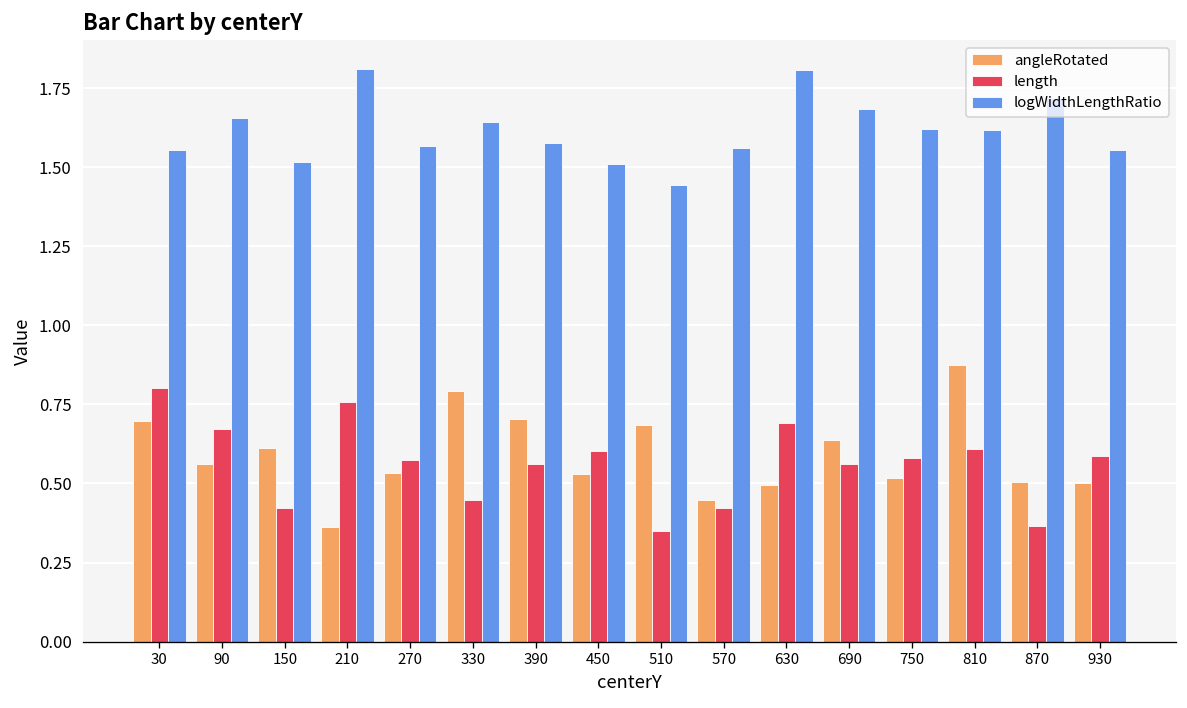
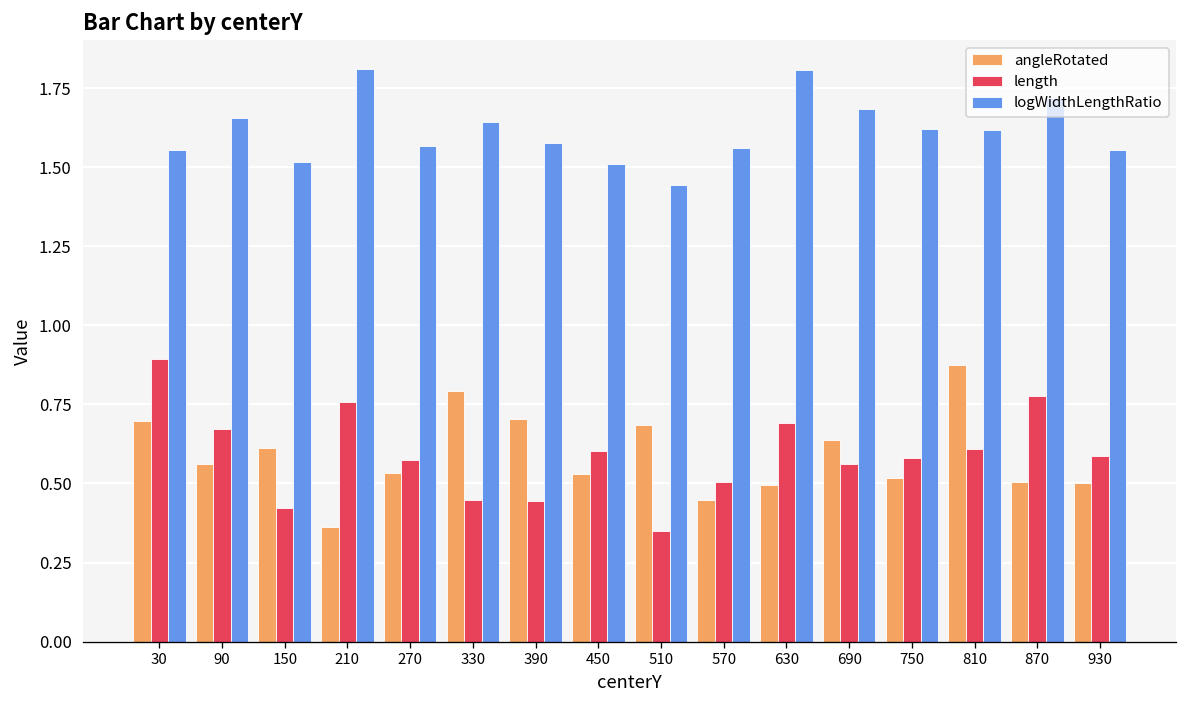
length, 30: 0.80 -> 0.89
length, 390: 0.56 -> 0.44
length, 570: 0.42 -> 0.51
length, 870: 0.37 -> 0.78
